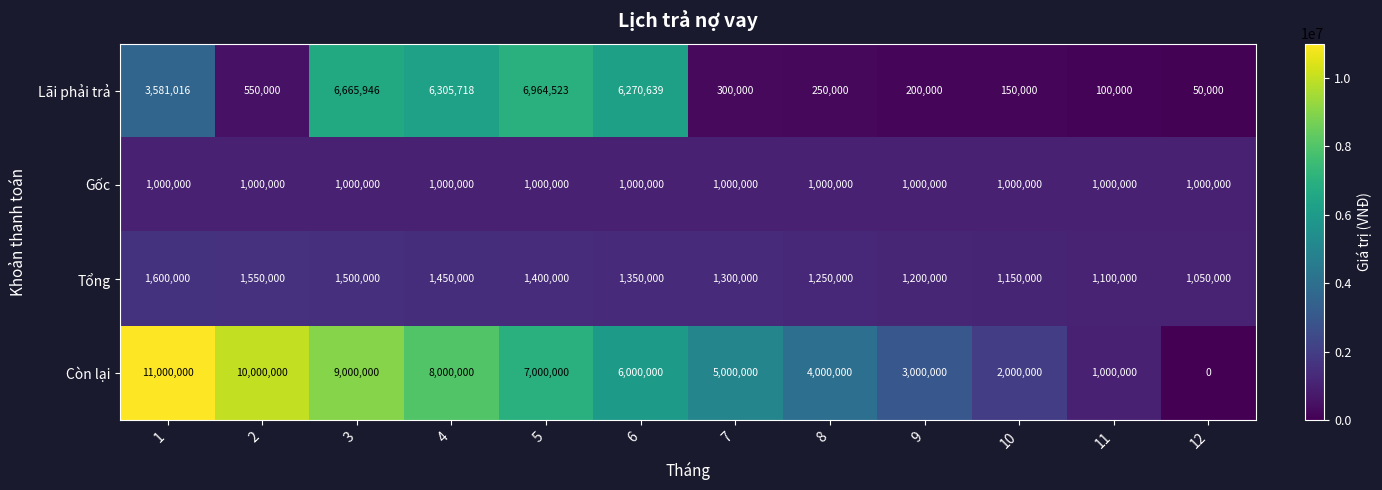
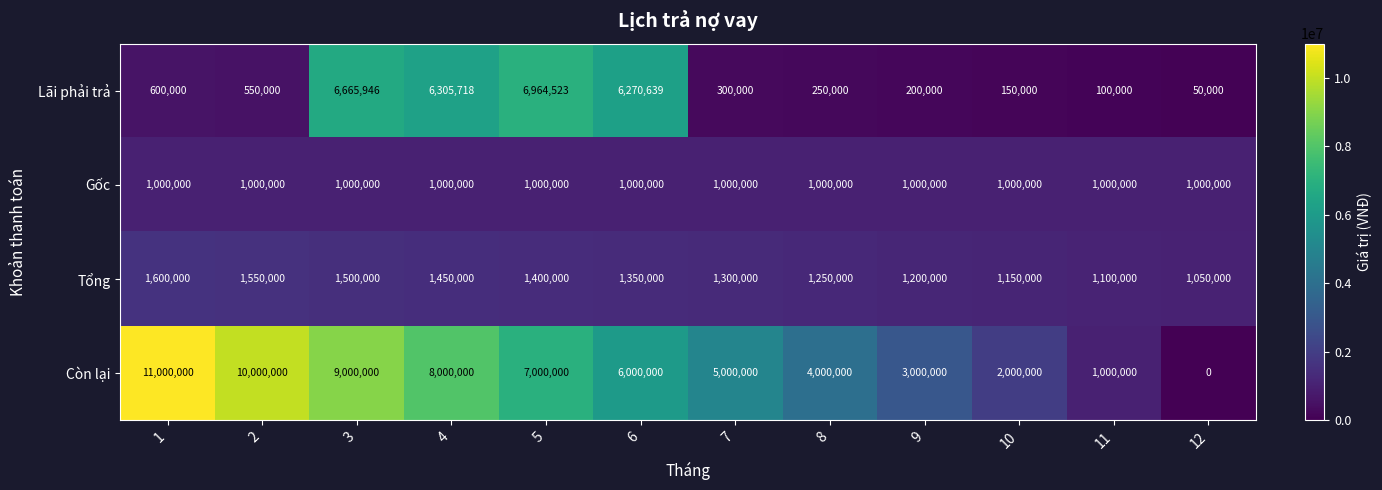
Lãi phải trả, 1: 3,581,016 -> 600,000
